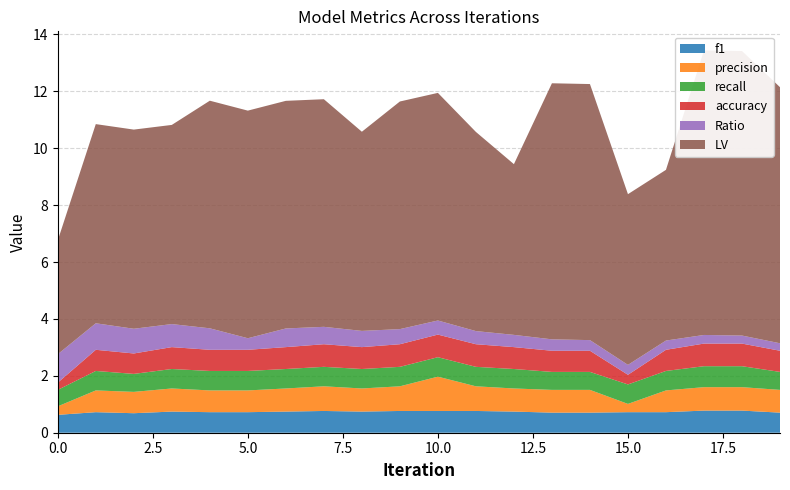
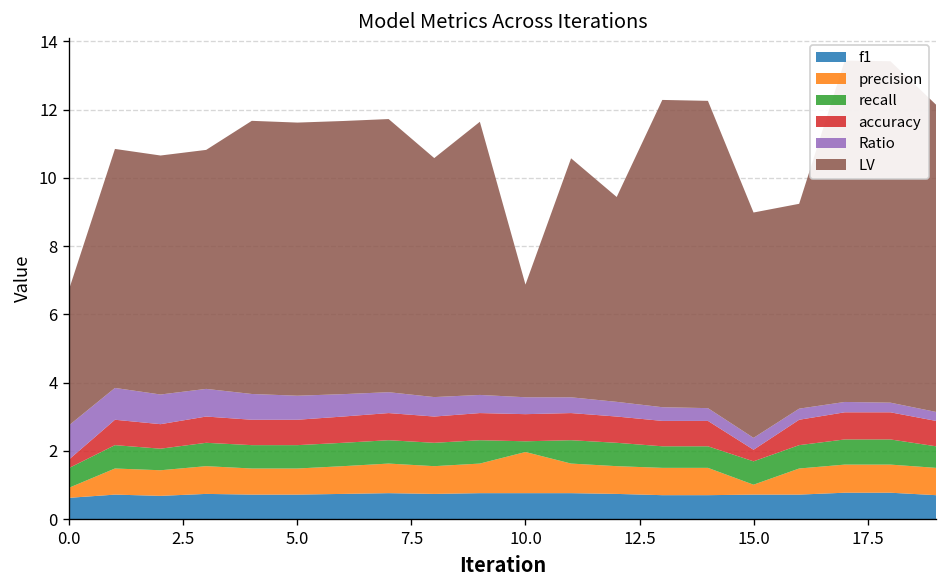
Ratio, 5.0: 0.4 -> 0.7
recall, 10.0: 0.7 -> 0.3
LV, 10.0: 8.0 -> 3.3
LV, 15.0: 6.0 -> 6.6
